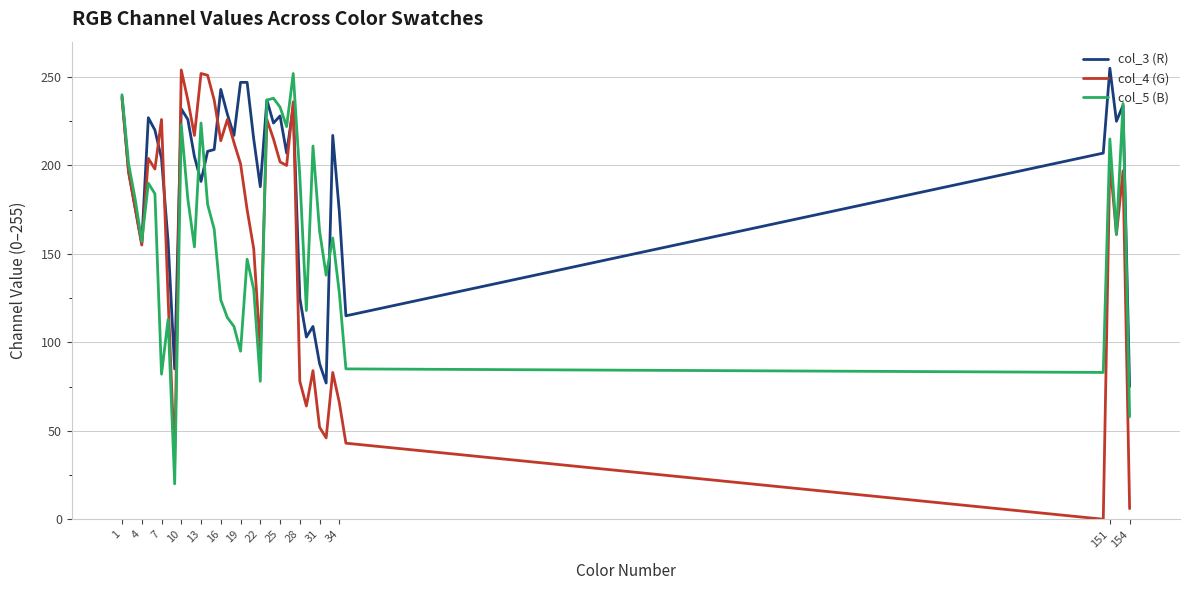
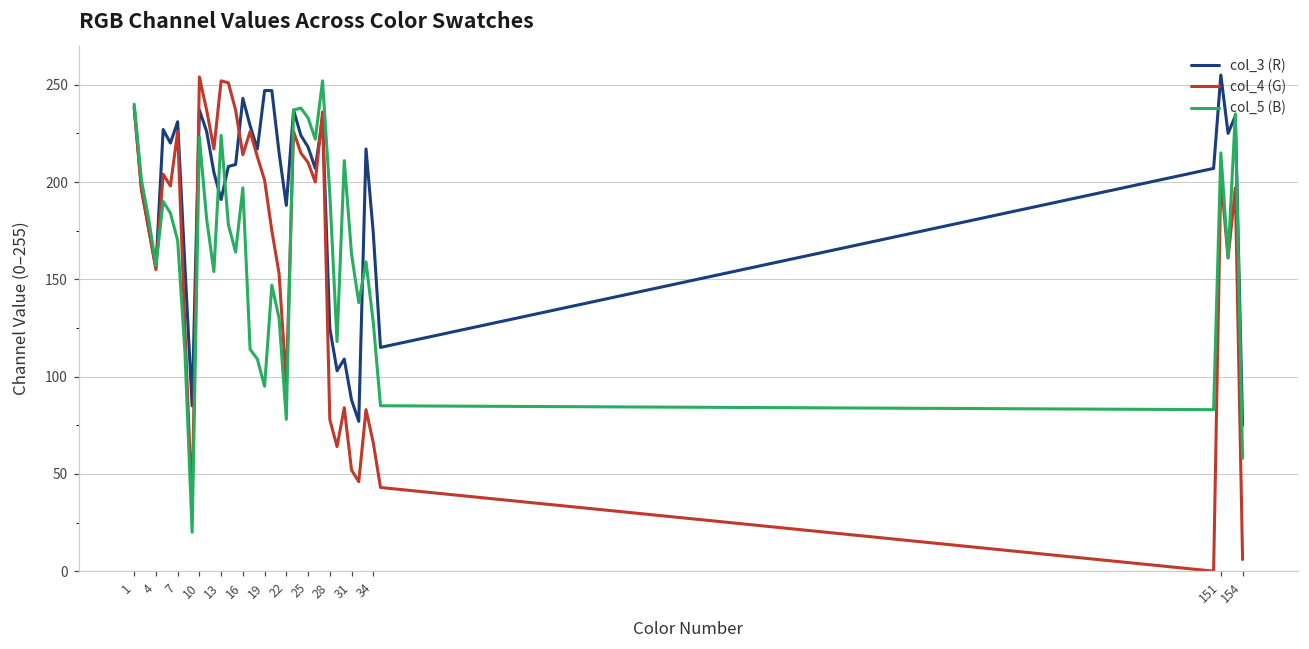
col_3 (R), 7: 204 -> 231
col_5 (B), 7: 82 -> 170
col_3 (R), 10: 232 -> 237
col_5 (B), 16: 124 -> 197
col_3 (R), 25: 228 -> 218
col_4 (G), 25: 202 -> 210
